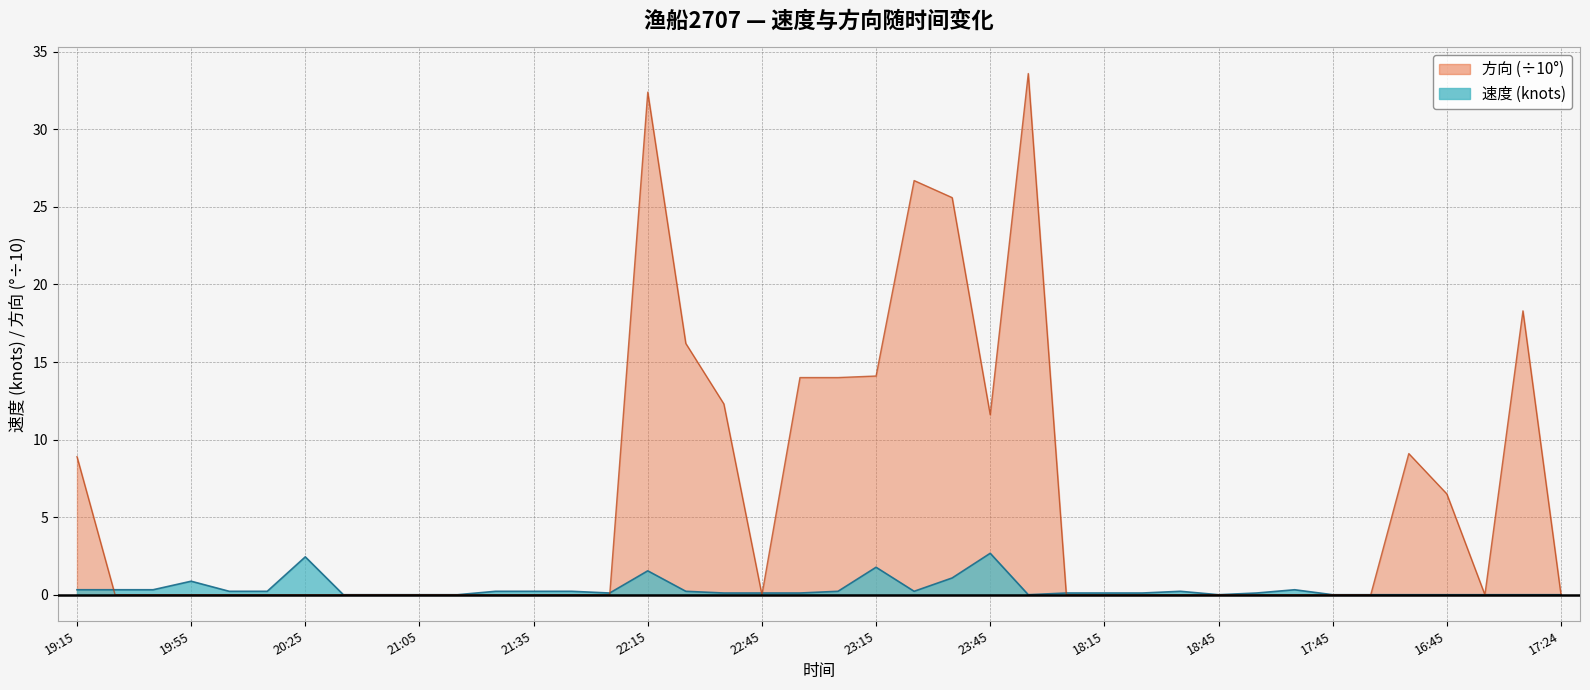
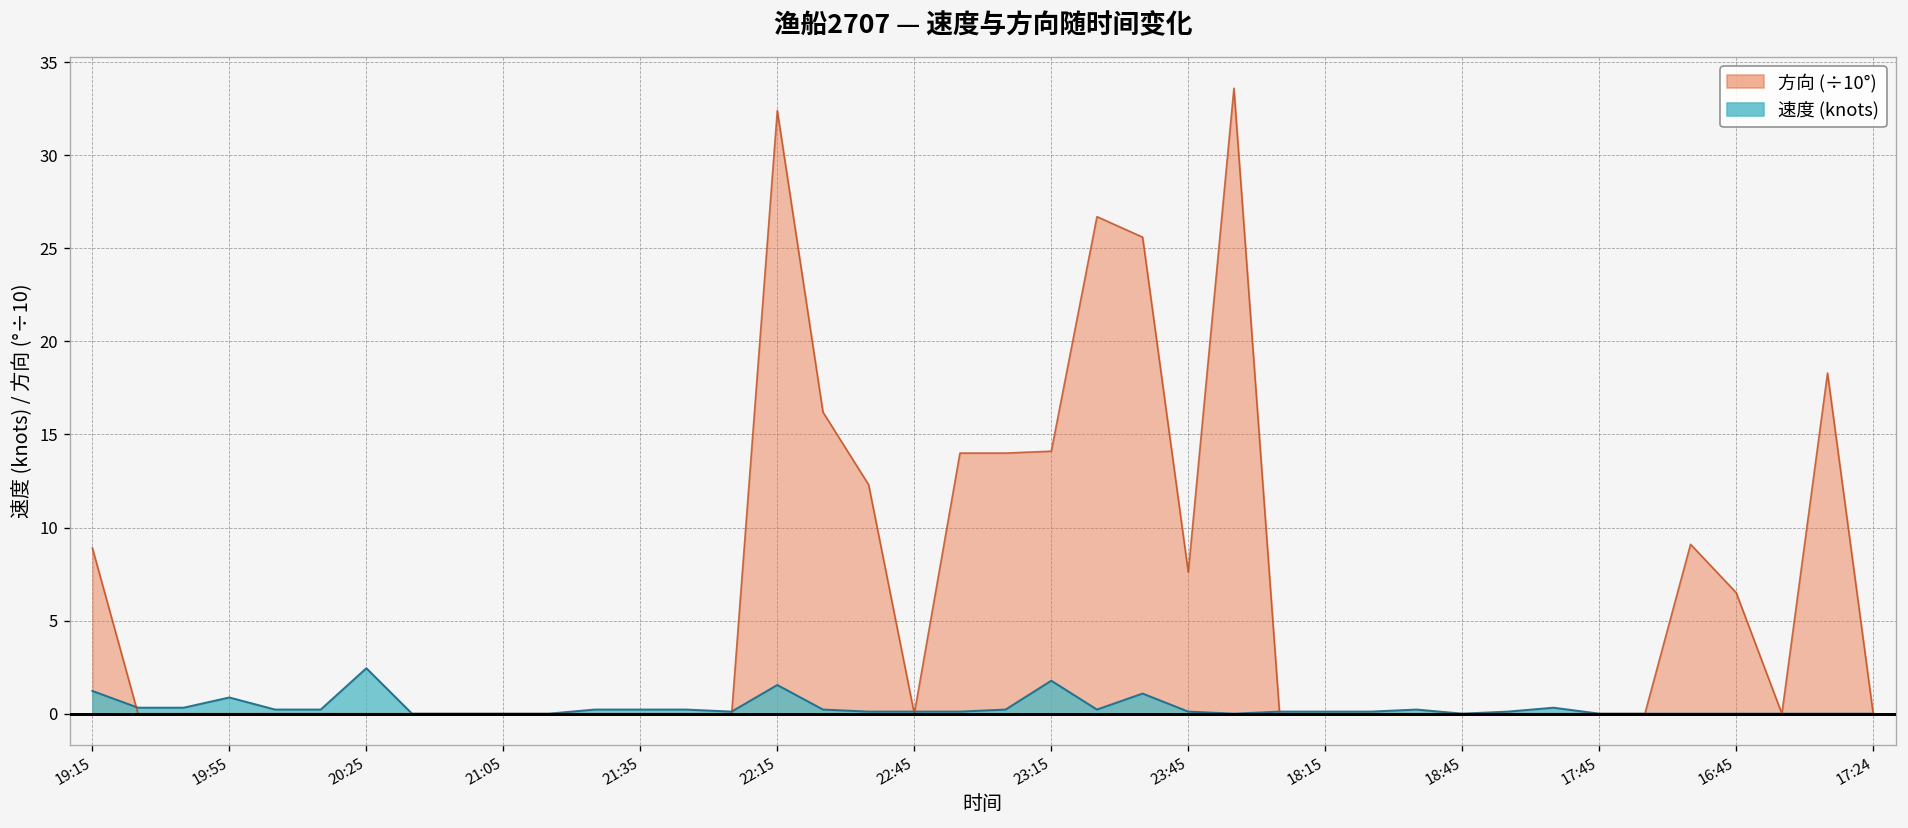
速度 (knots), 19:15: 0.3 -> 1.2
方向 (÷10°), 23:45: 11.6 -> 7.6
速度 (knots), 23:45: 2.7 -> 0.1
